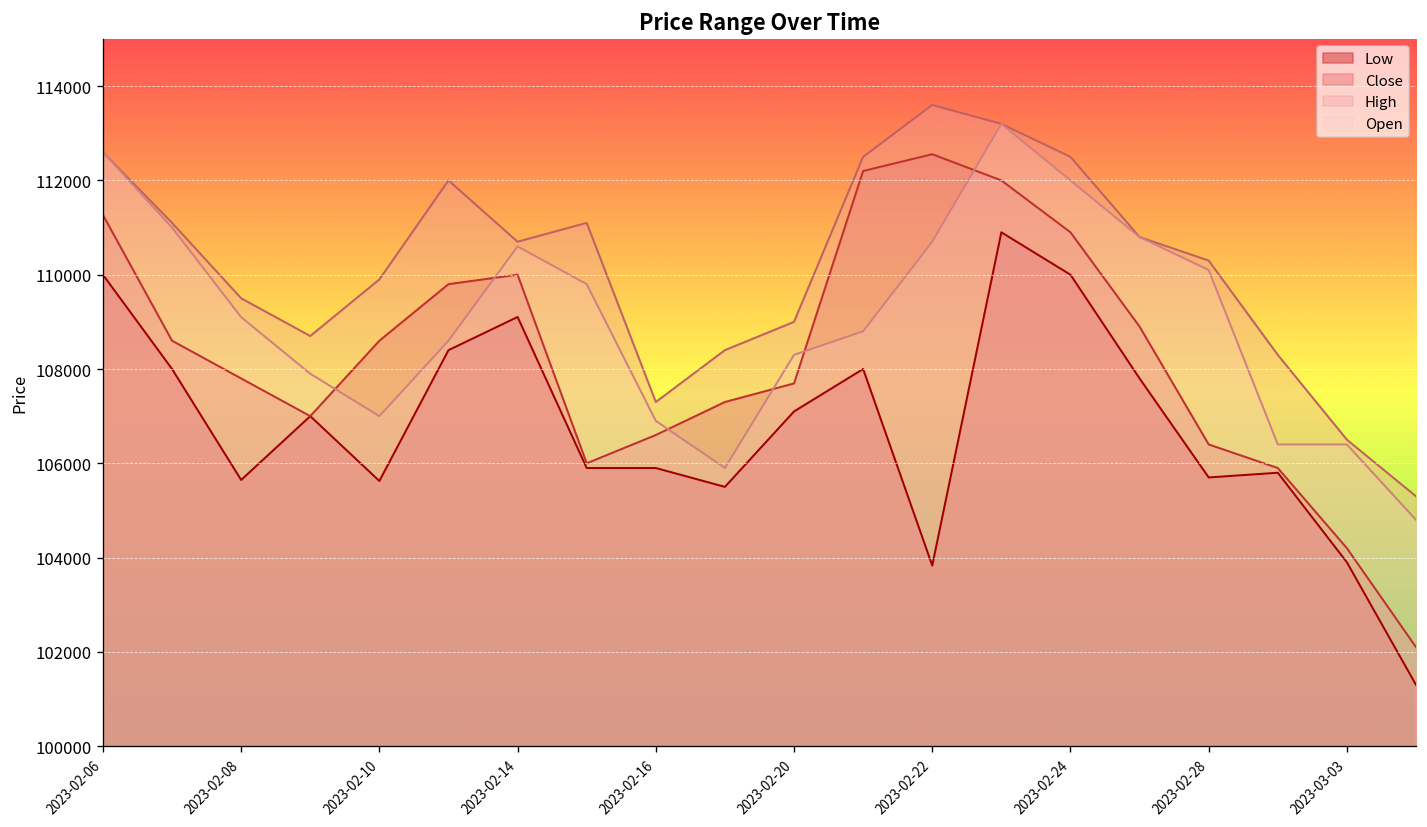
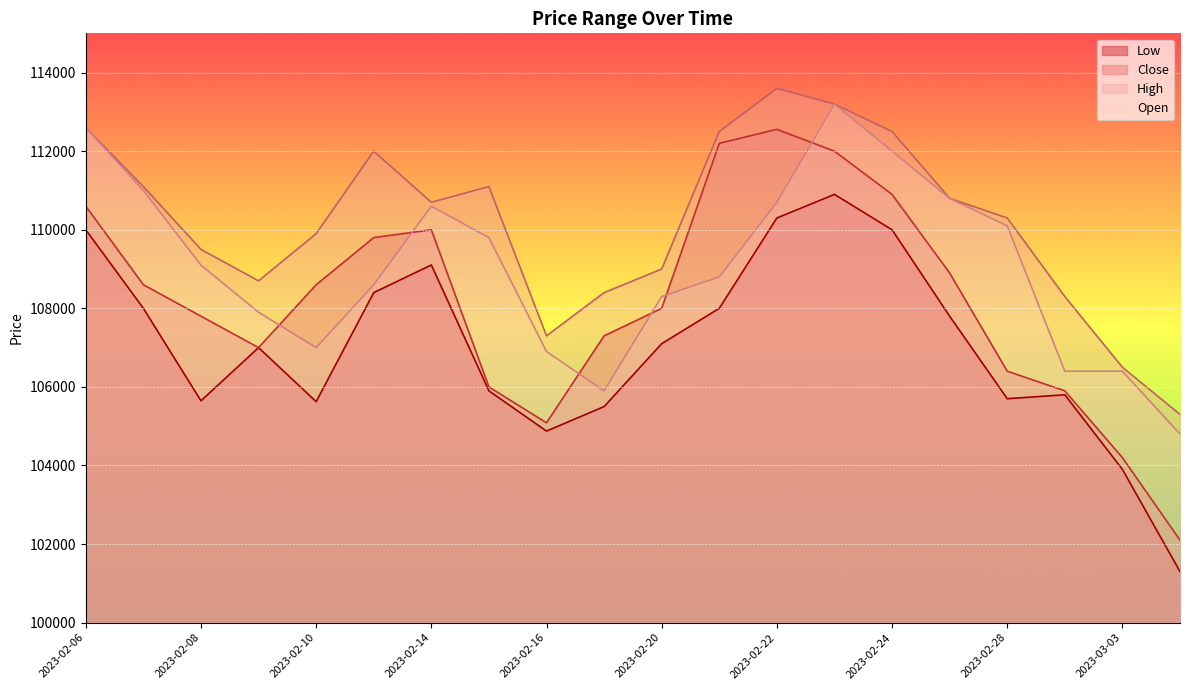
Close, 2023-02-06: 111300 -> 110600
Low, 2023-02-16: 105900 -> 104900
Close, 2023-02-16: 106600 -> 105100
Close, 2023-02-20: 107700 -> 108000
Low, 2023-02-22: 103800 -> 110300
